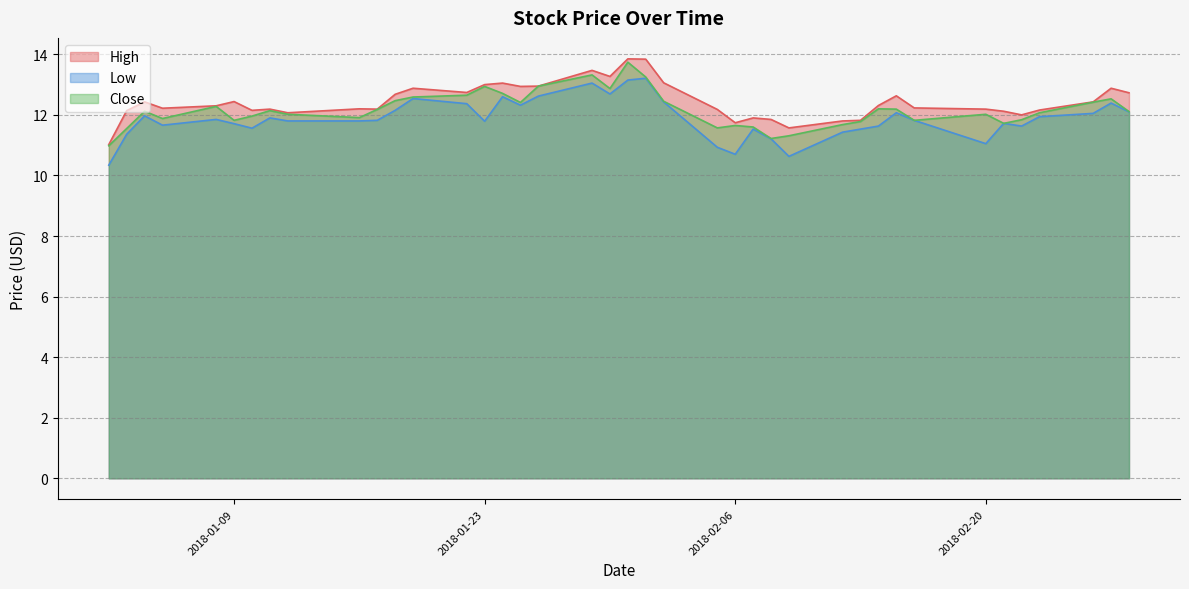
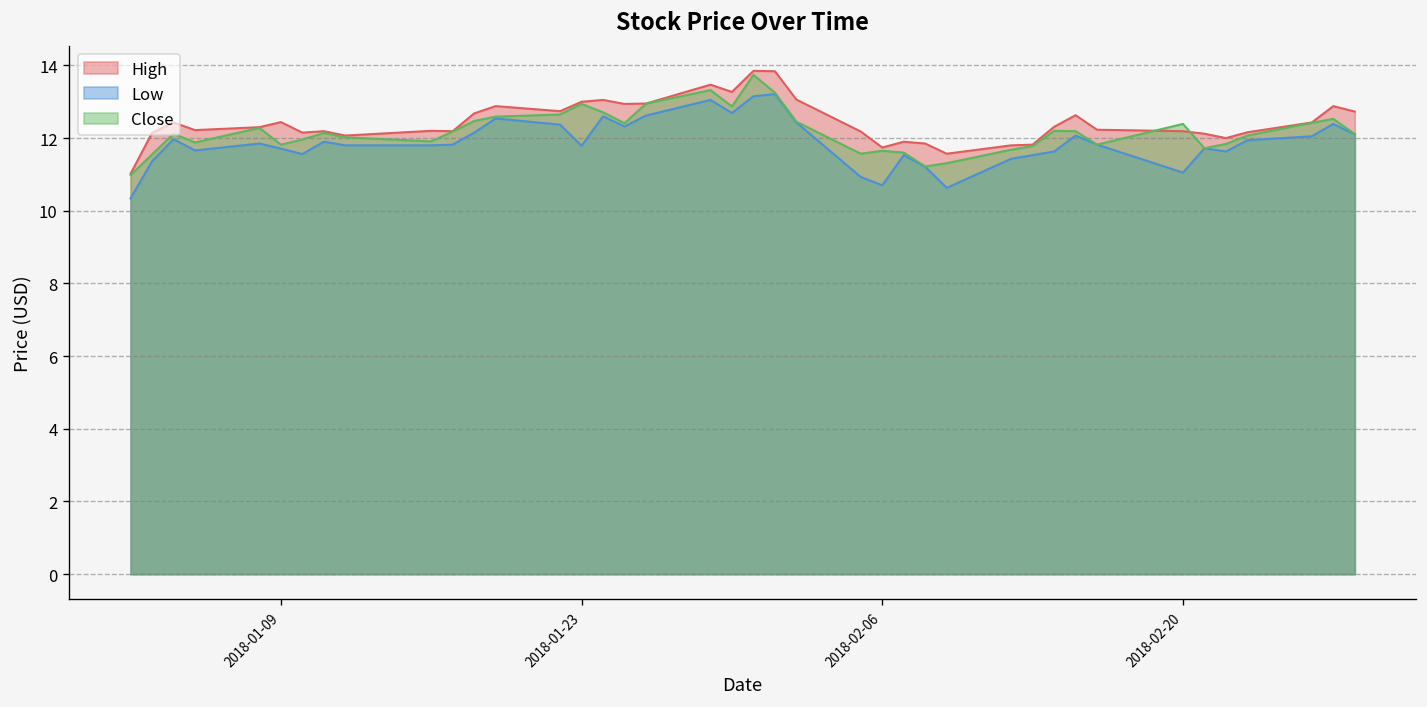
Close, 2018-02-20: 12.0 -> 12.4
